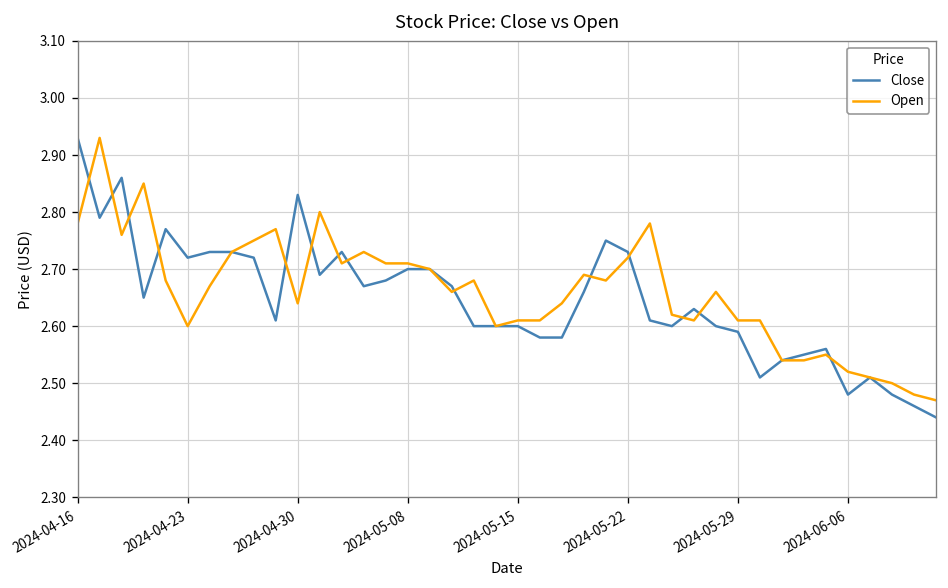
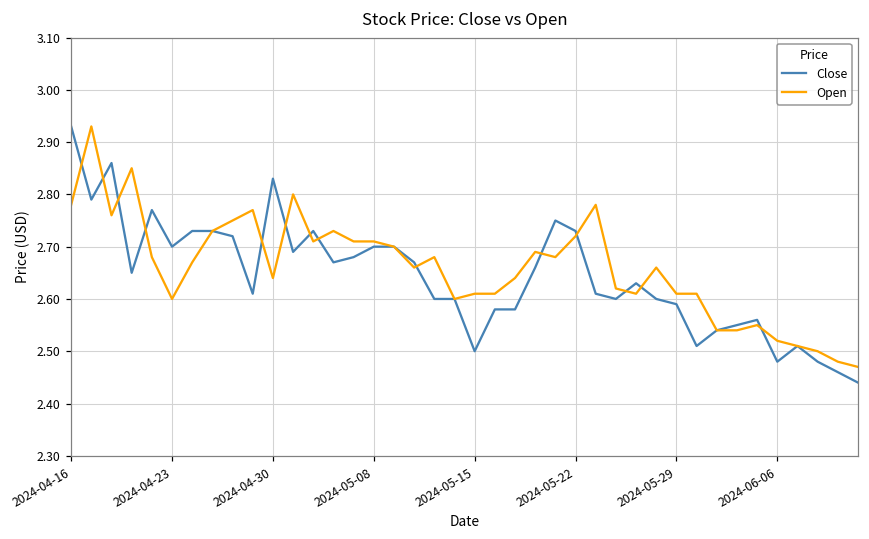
Close, 2024-04-23: 2.72 -> 2.70
Close, 2024-05-15: 2.6 -> 2.5
